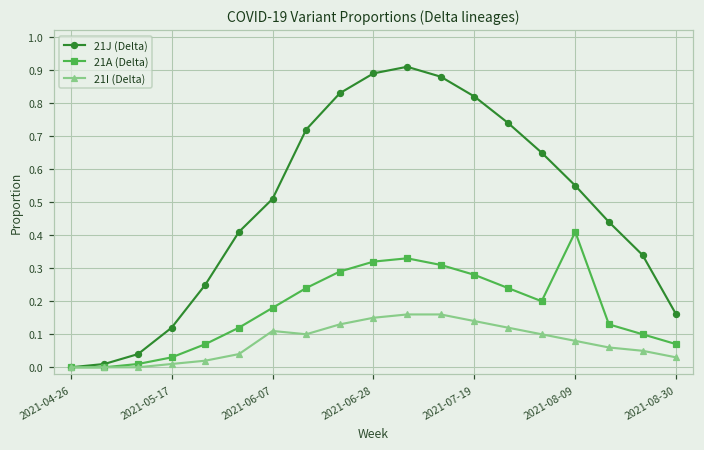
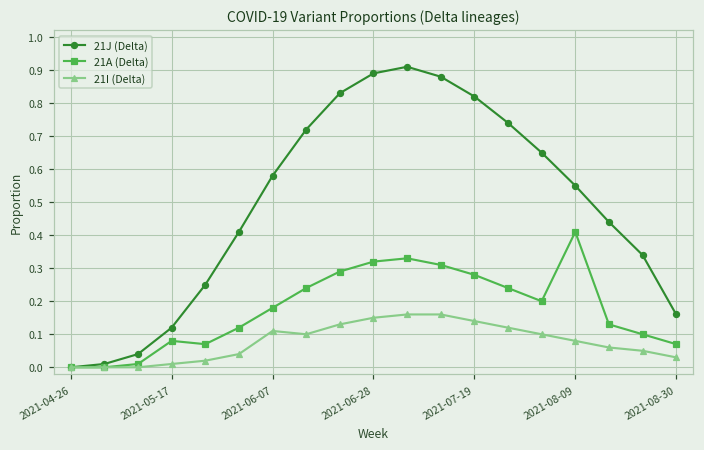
21A (Delta), 2021-05-17: 0.03 -> 0.08
21J (Delta), 2021-06-07: 0.51 -> 0.58
